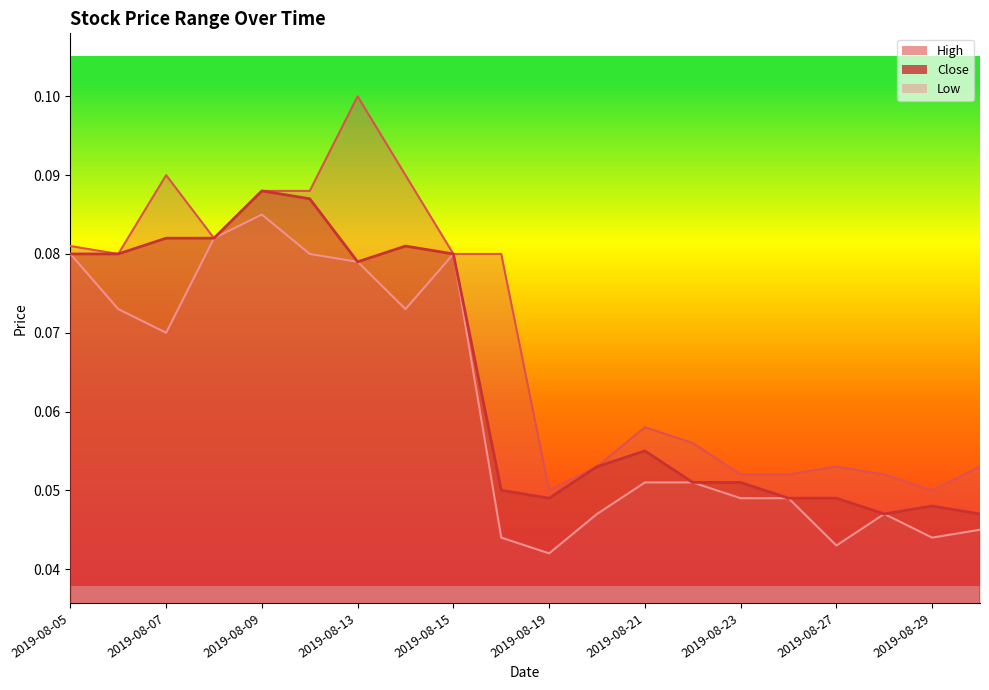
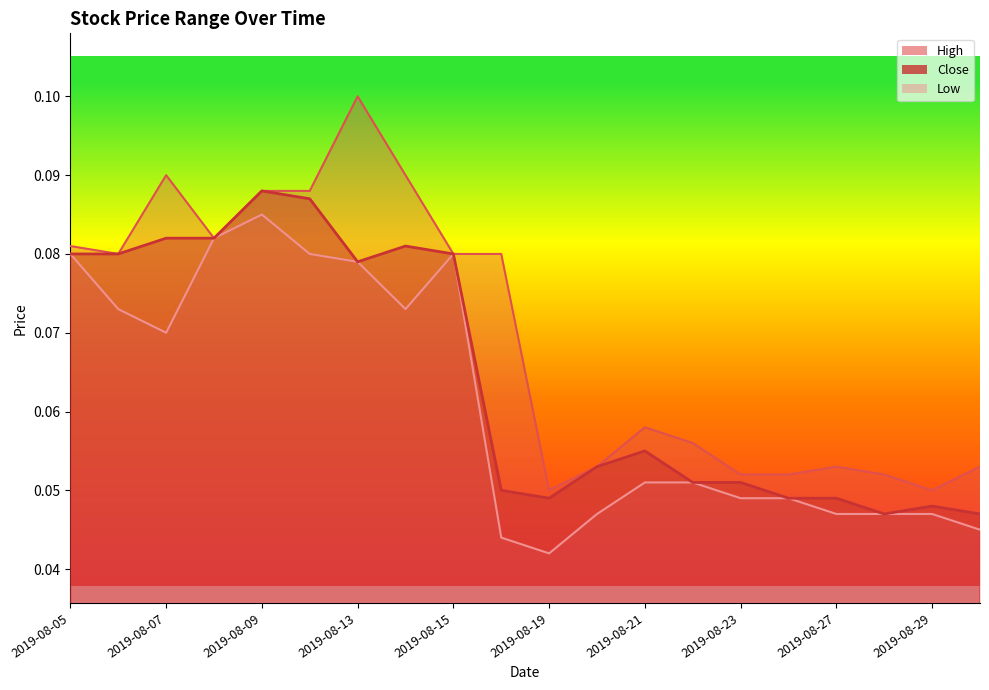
Low, 2019-08-27: 0.043 -> 0.047
Low, 2019-08-29: 0.044 -> 0.047
